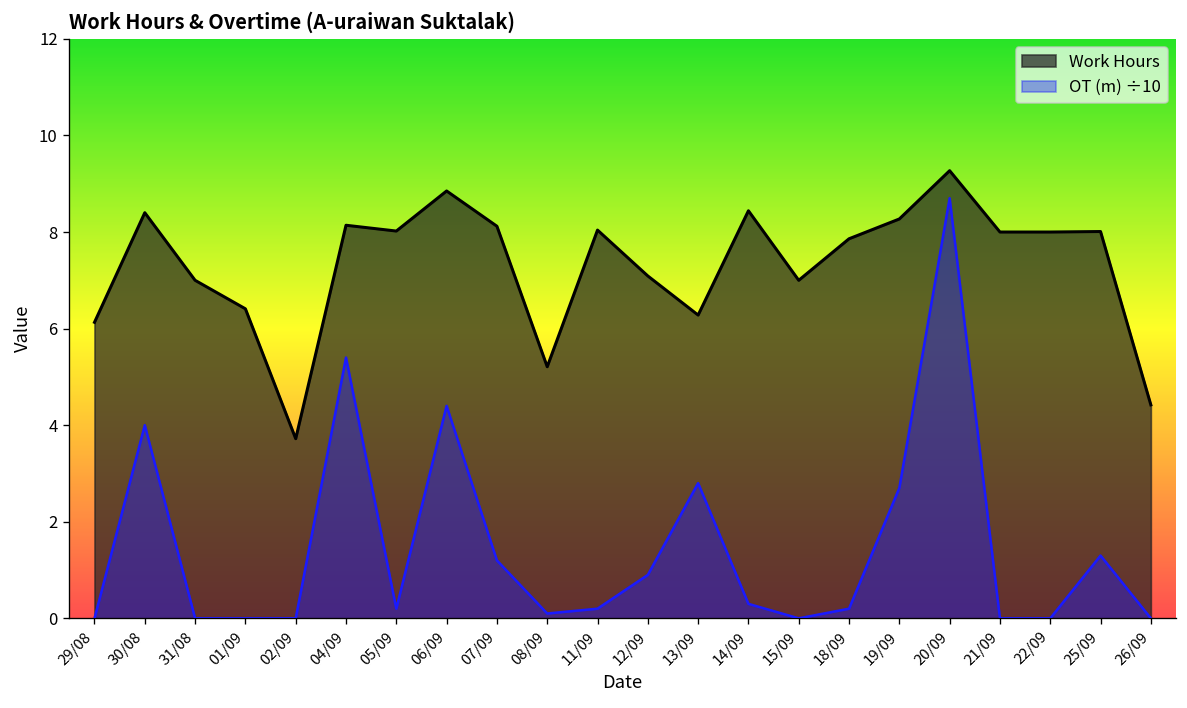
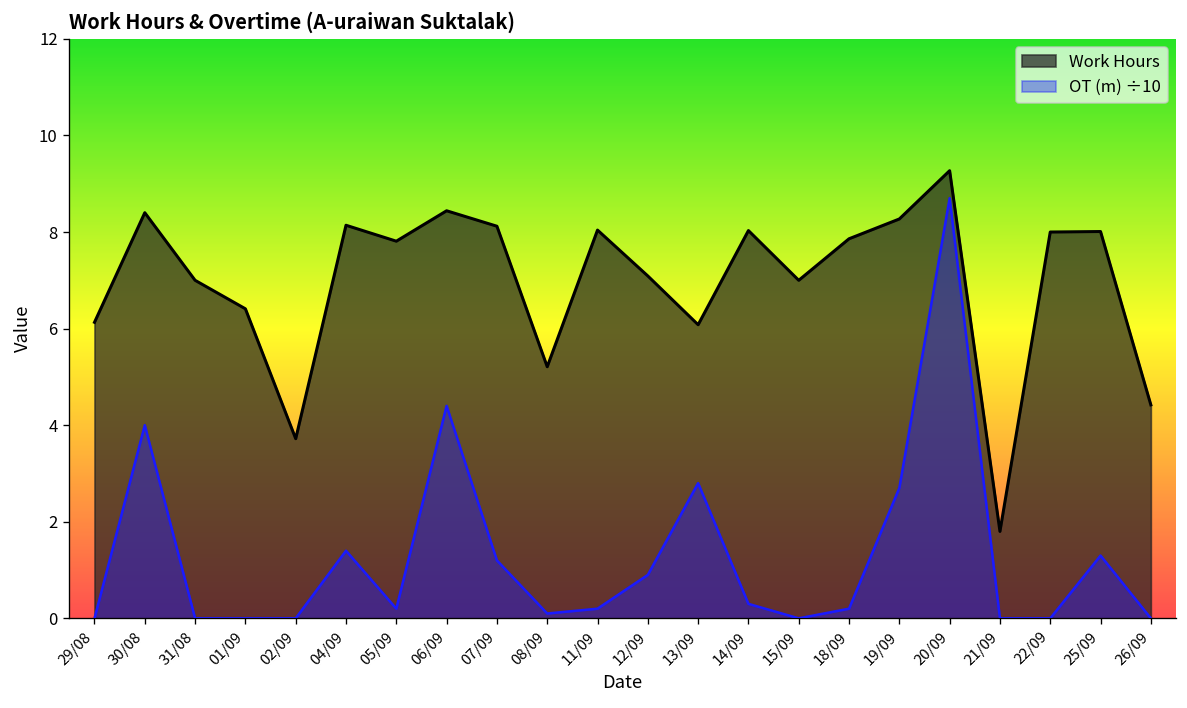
OT (m) ÷10, 04/09: 5.4 -> 1.4
Work Hours, 05/09: 8.0 -> 7.8
Work Hours, 06/09: 8.9 -> 8.4
Work Hours, 13/09: 6.3 -> 6.1
Work Hours, 14/09: 8.4 -> 8.0
Work Hours, 21/09: 8.0 -> 1.8
